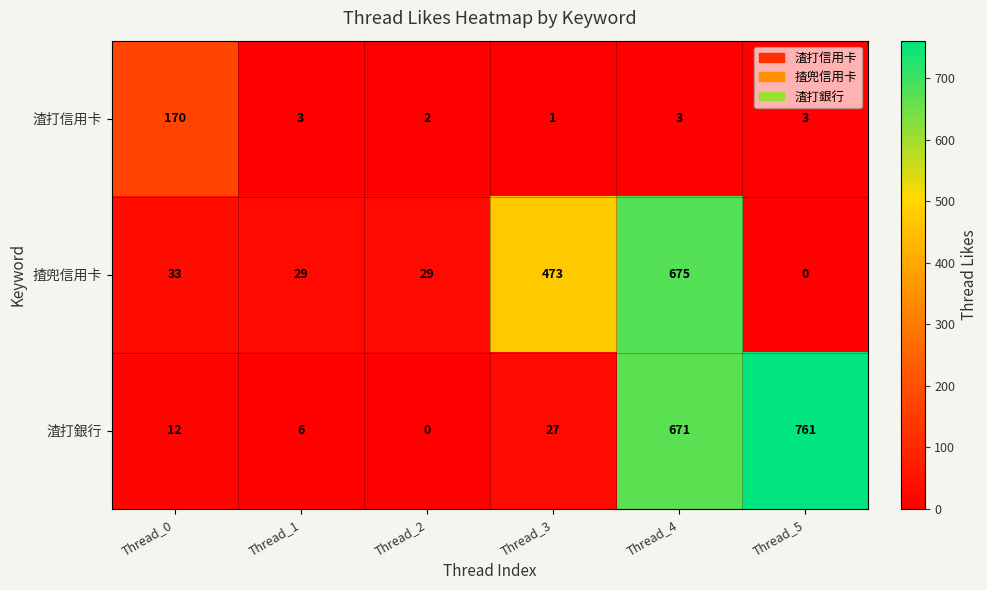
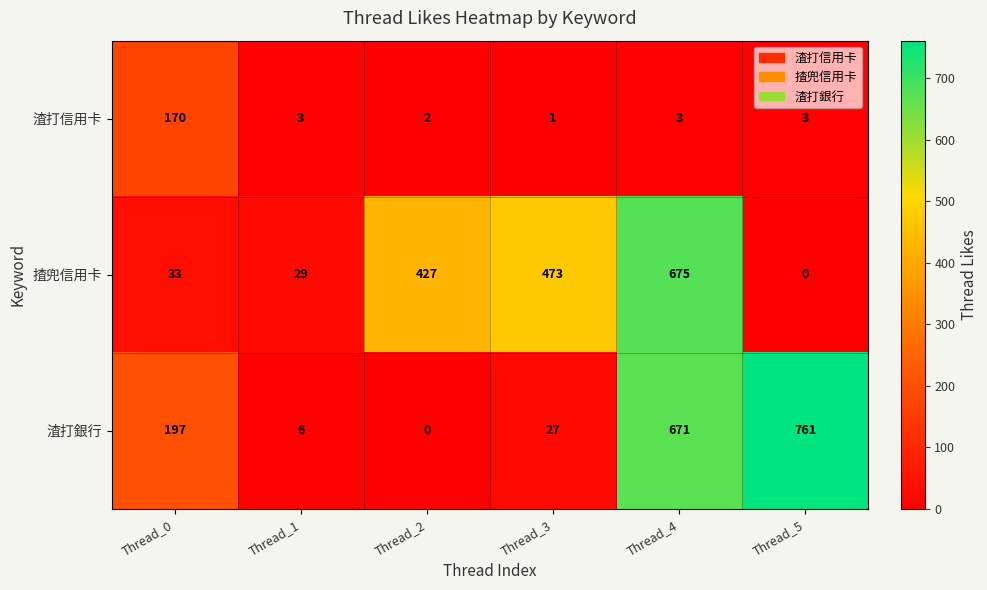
揸兜信用卡, Thread_2: 29 -> 427
渣打銀行, Thread_0: 12 -> 197
